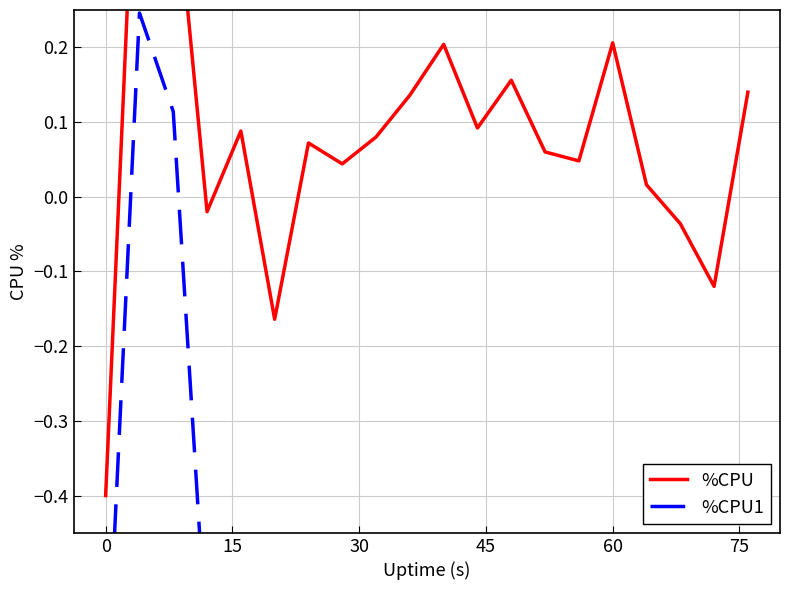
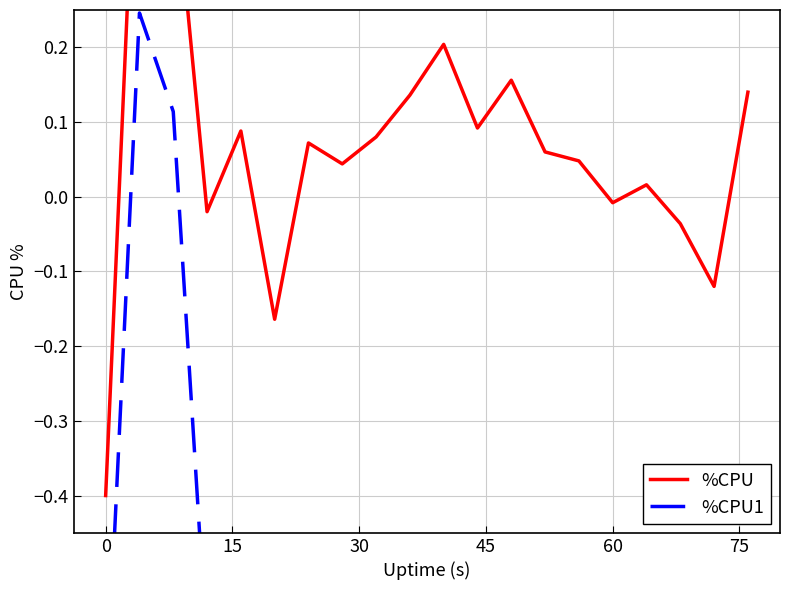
%CPU, 60: 0.21 -> -0.01
